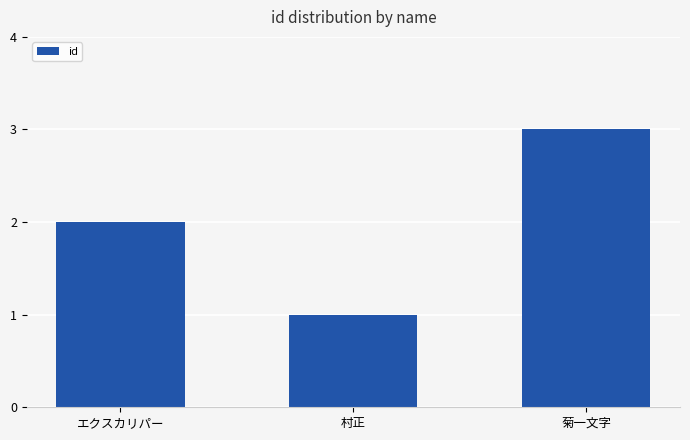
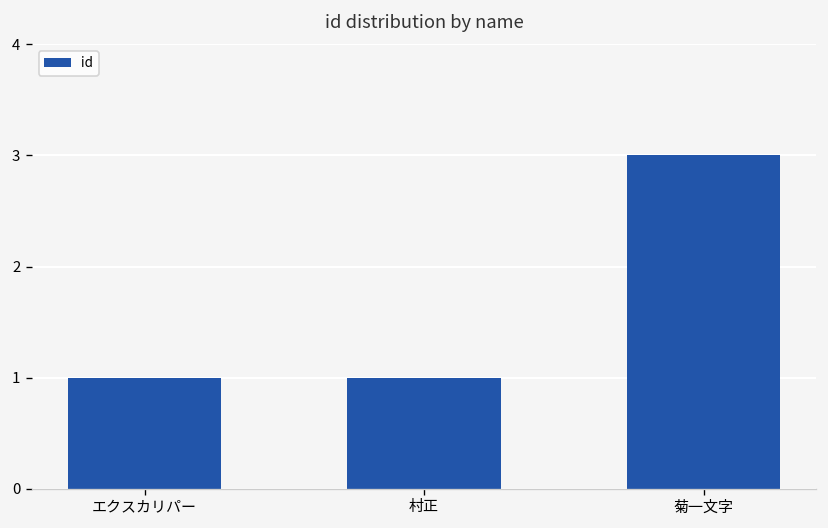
エクスカリパー: 2 -> 1
